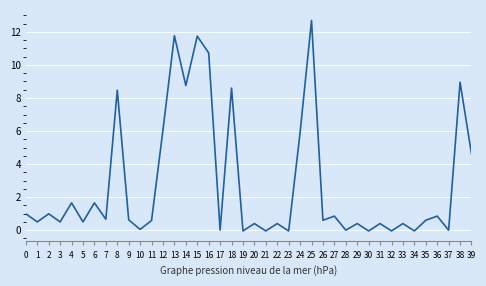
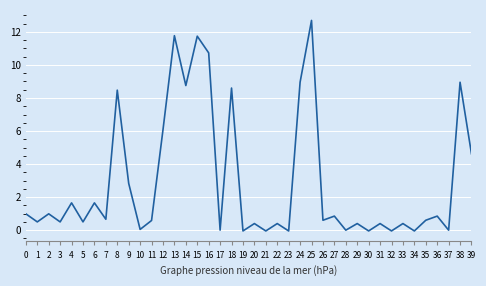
9: 0.6 -> 2.8
24: 5.9 -> 9.0
